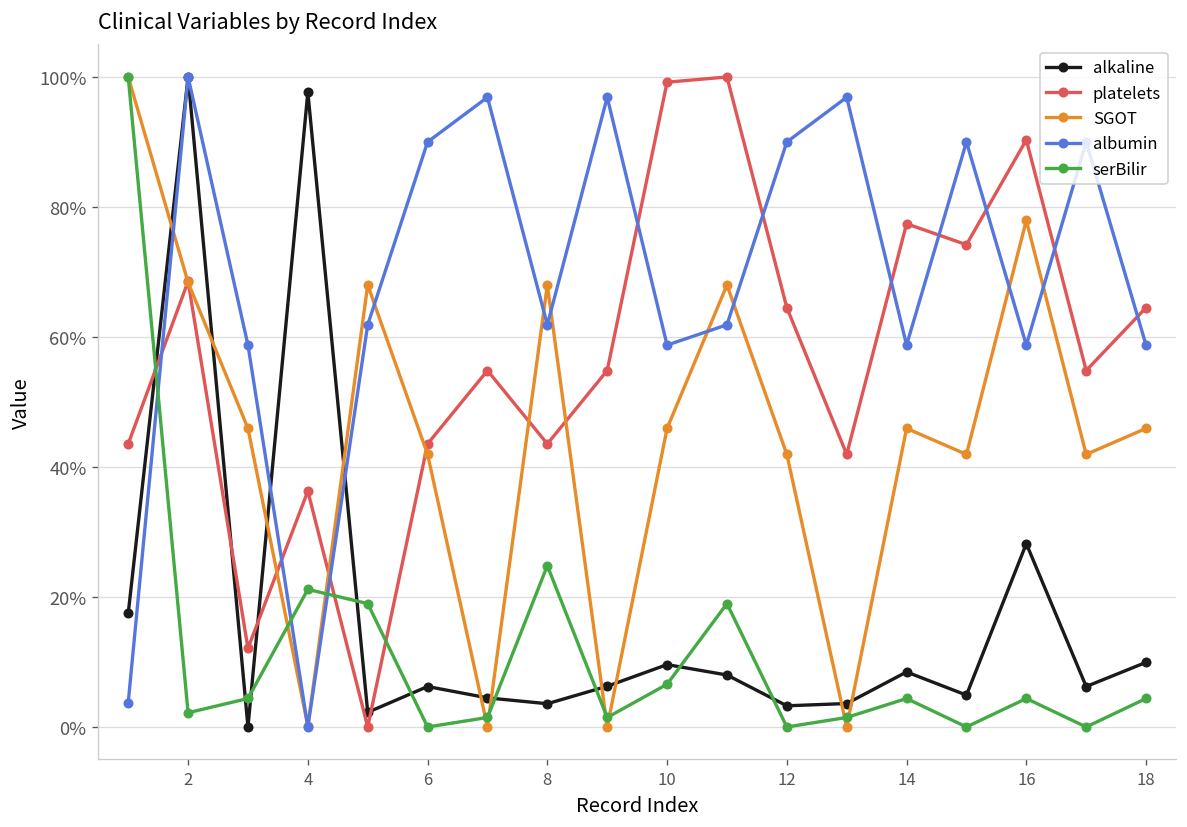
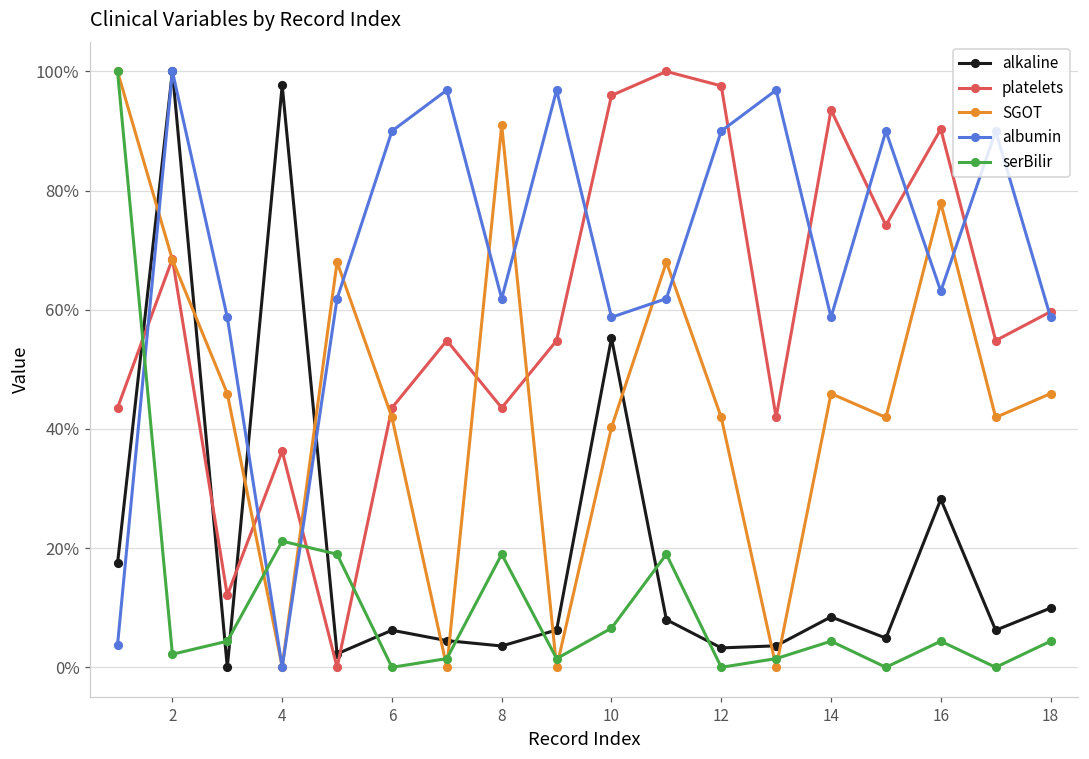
SGOT, 8: 68% -> 91%
serBilir, 8: 25% -> 19%
alkaline, 10: 10% -> 55%
platelets, 10: 99% -> 96%
SGOT, 10: 46% -> 40%
platelets, 12: 65% -> 98%
platelets, 14: 77% -> 94%
albumin, 16: 59% -> 63%
platelets, 18: 65% -> 60%
